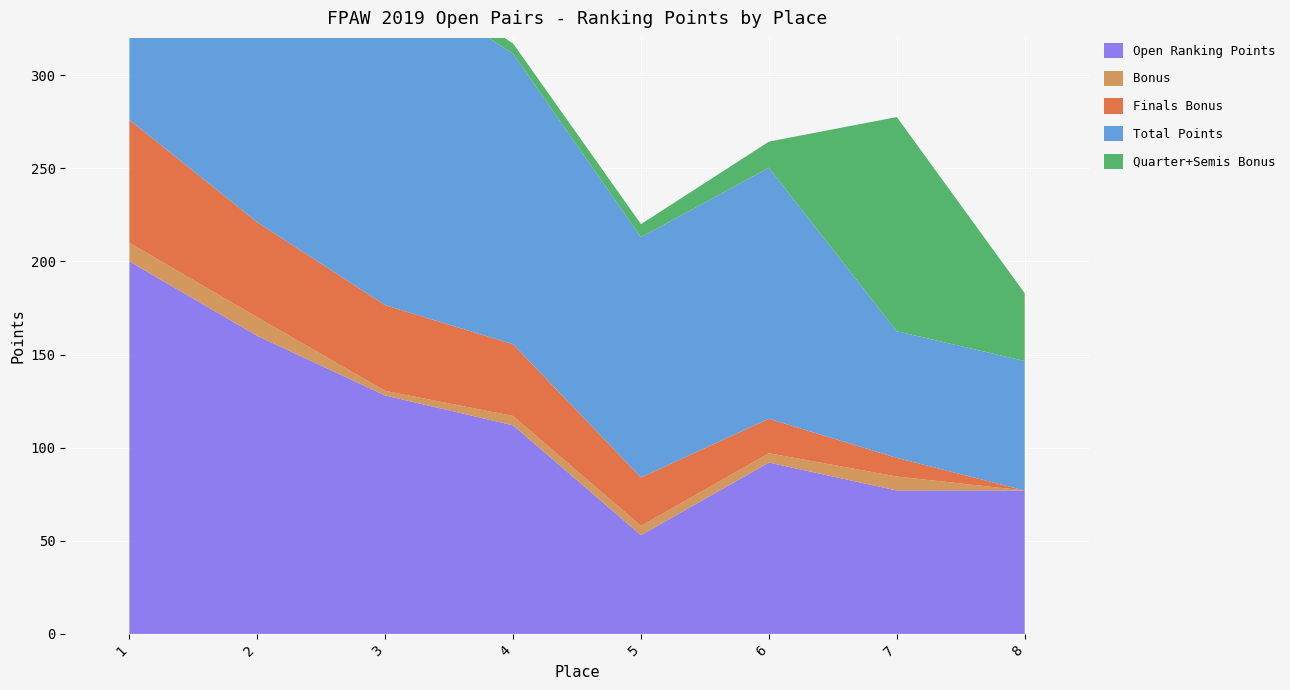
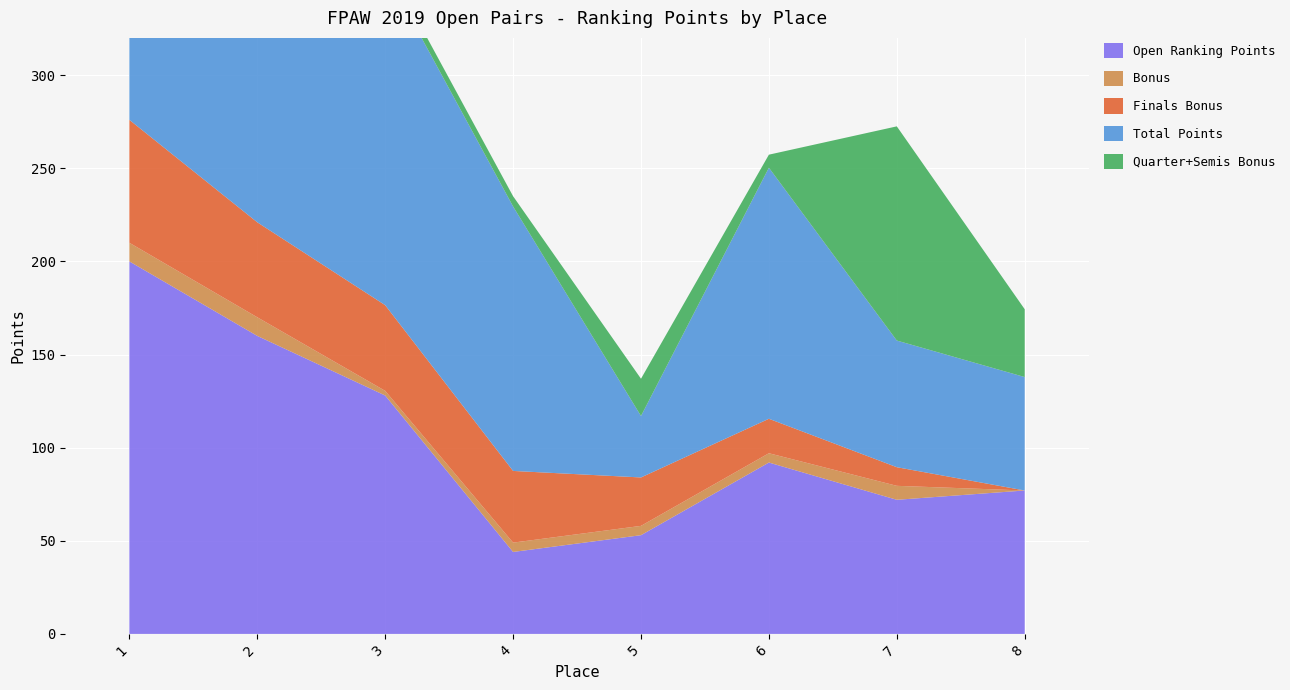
Open Ranking Points, 4: 112 -> 44
Total Points, 4: 156 -> 142
Total Points, 5: 129 -> 33
Quarter+Semis Bonus, 5: 7 -> 20
Quarter+Semis Bonus, 6: 14 -> 7
Open Ranking Points, 7: 77 -> 72
Total Points, 8: 70 -> 61
